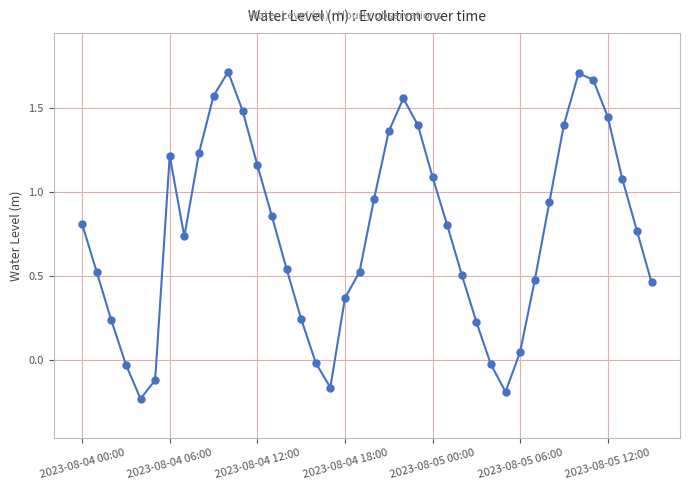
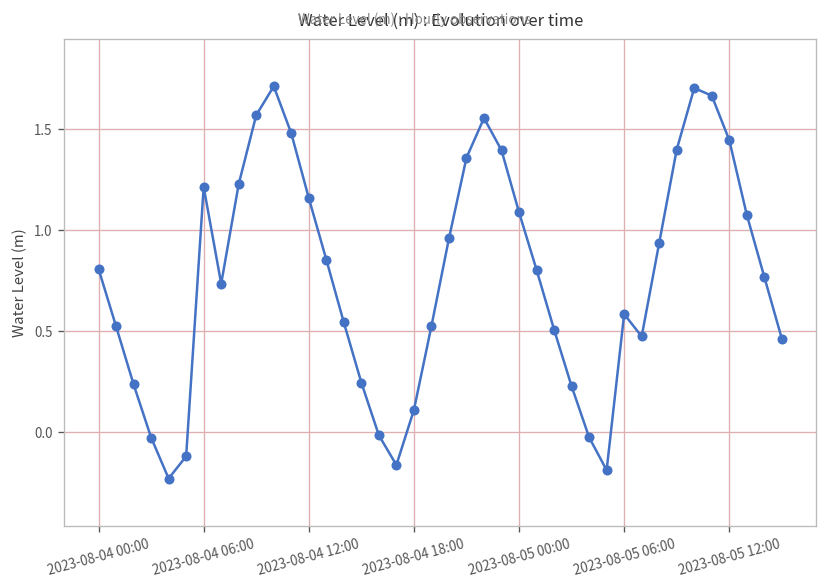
2023-08-04 18:00: 0.37 -> 0.11
2023-08-05 06:00: 0.05 -> 0.59
